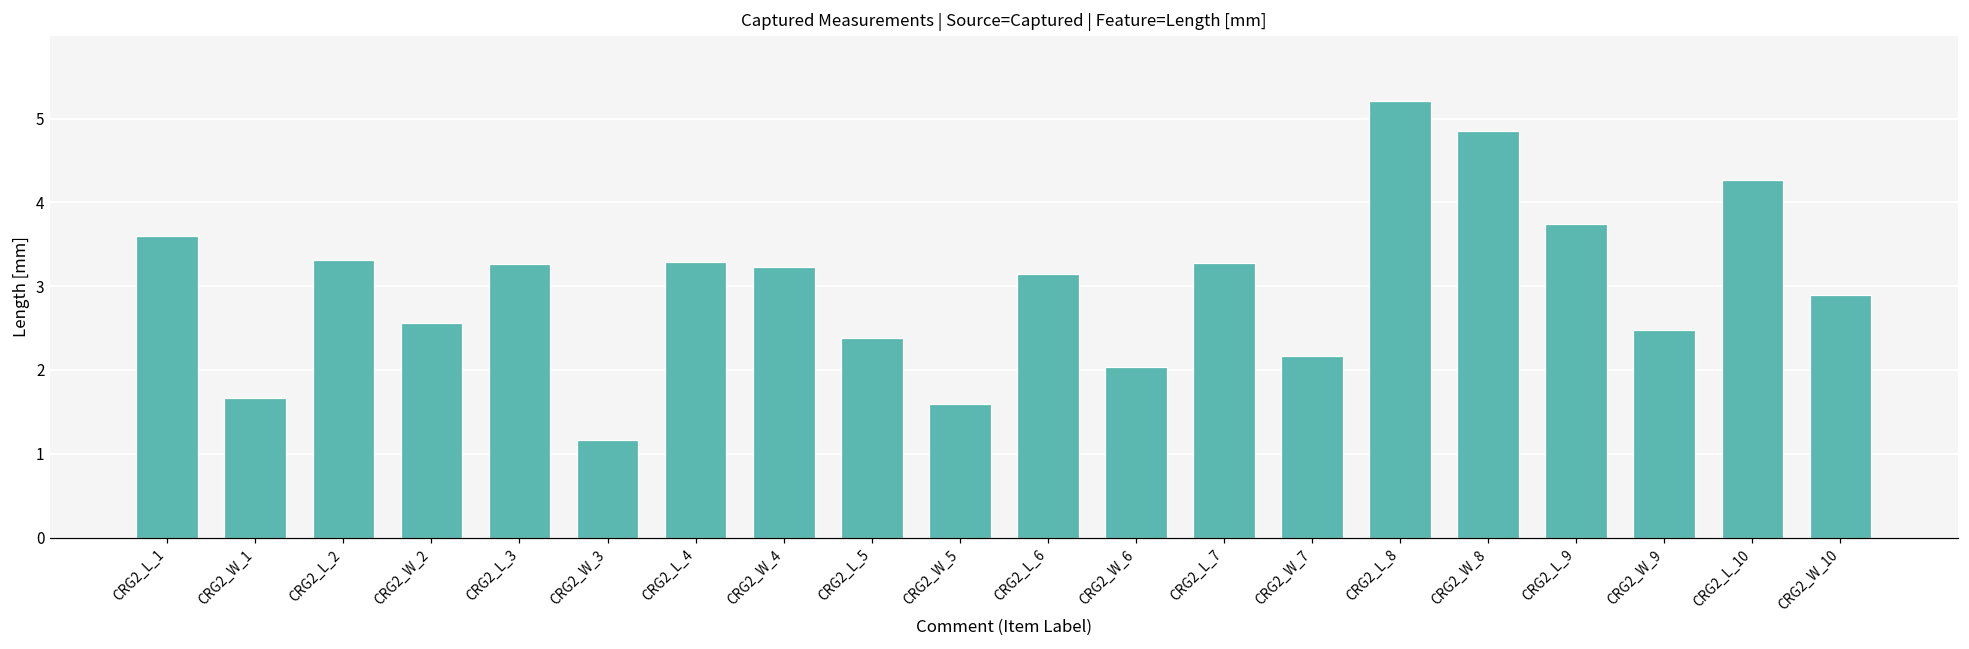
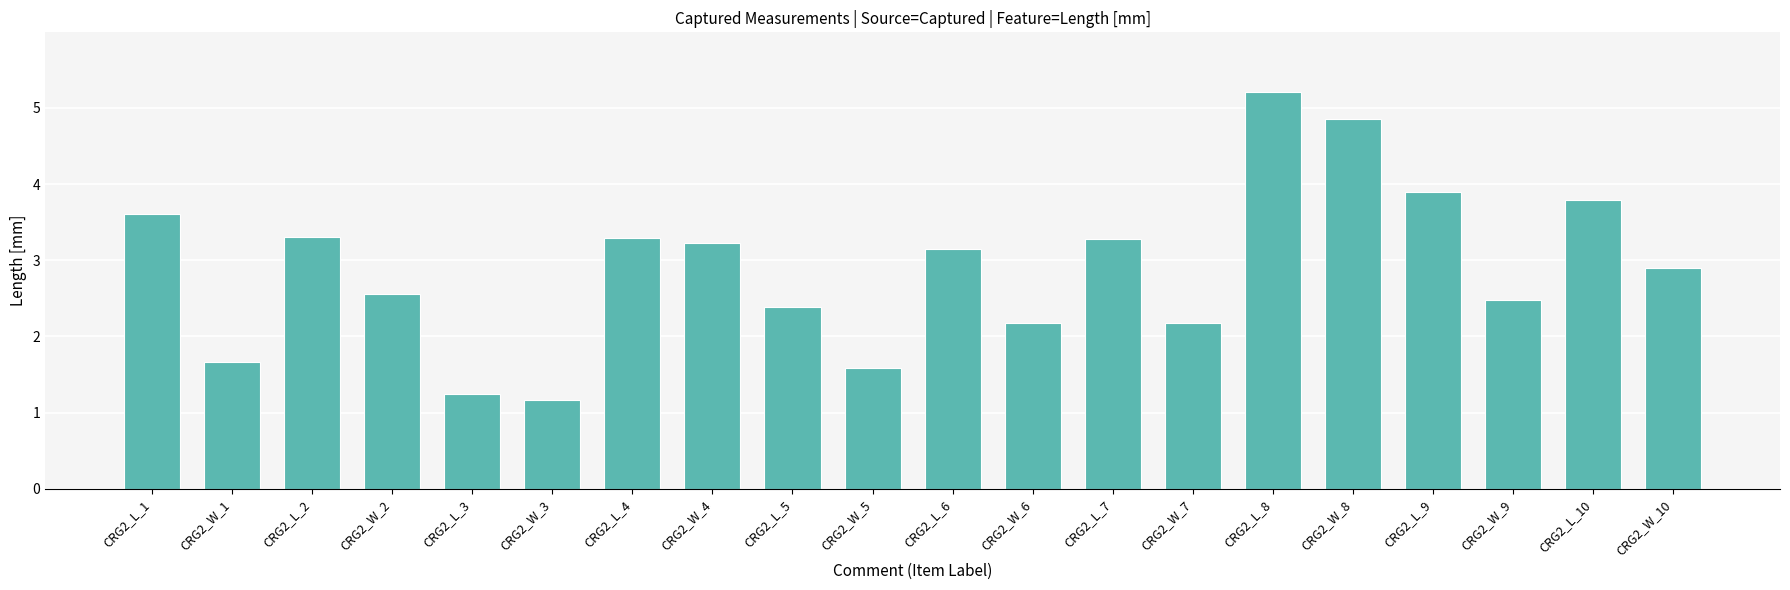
CRG2_L_3: 3.3 -> 1.2
CRG2_W_6: 2.0 -> 2.2
CRG2_L_9: 3.7 -> 3.9
CRG2_L_10: 4.3 -> 3.8
